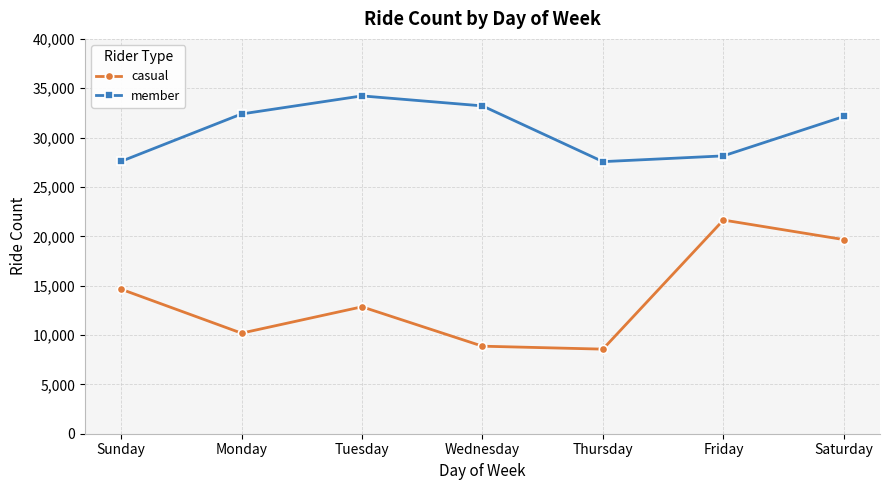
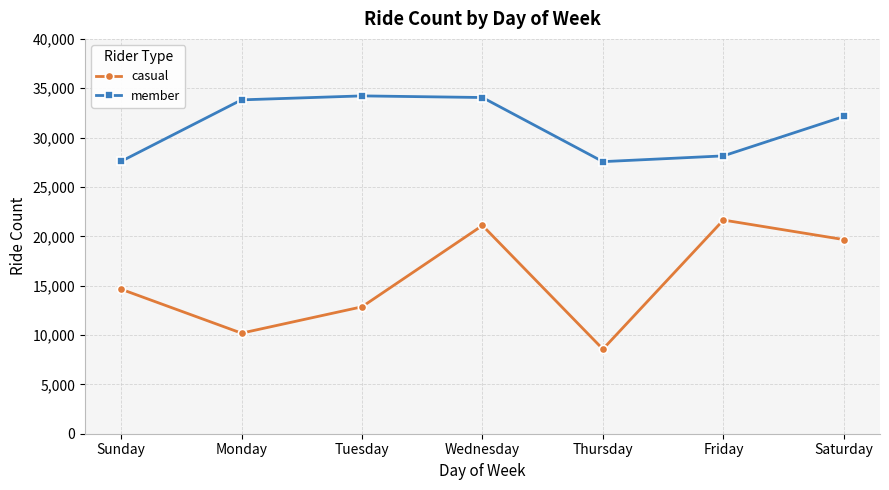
member, Monday: 32,000 -> 34,000
casual, Wednesday: 9,000 -> 21,000
member, Wednesday: 33,000 -> 34,000
